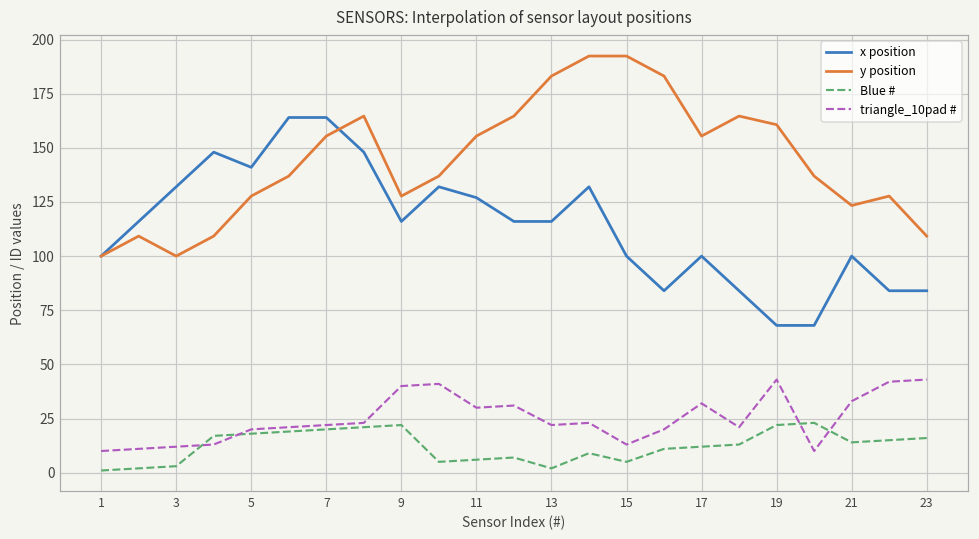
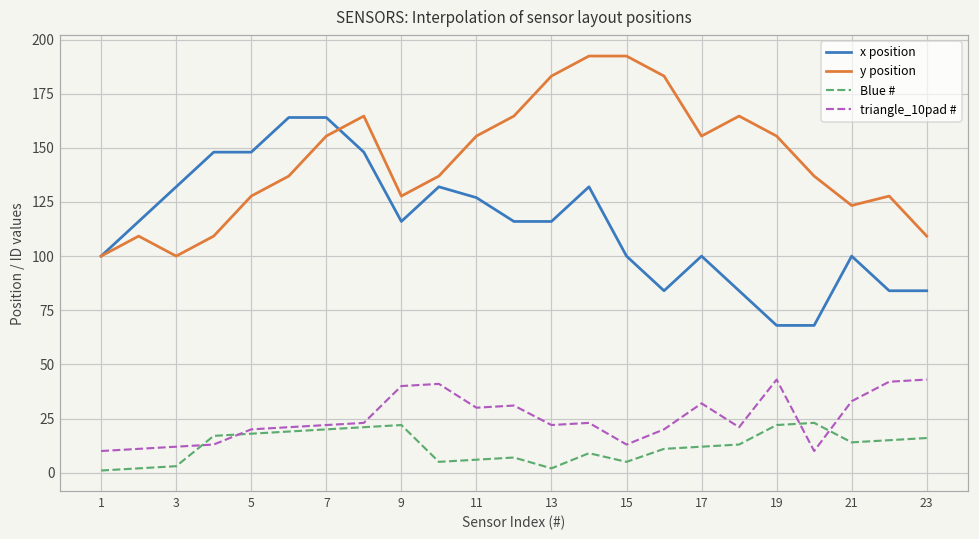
x position, 5: 141 -> 148
y position, 19: 161 -> 155
